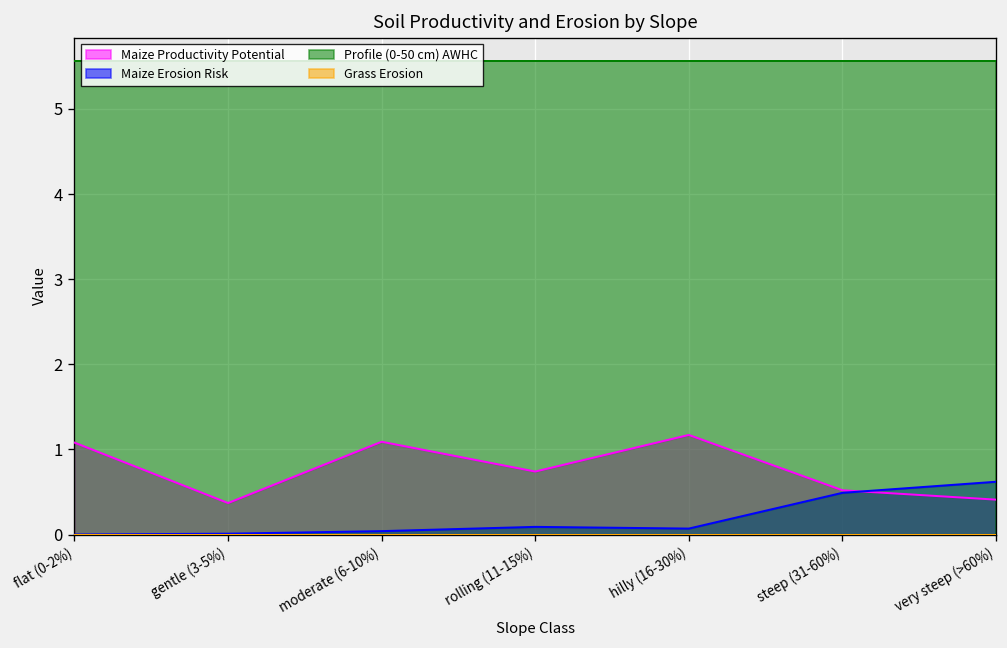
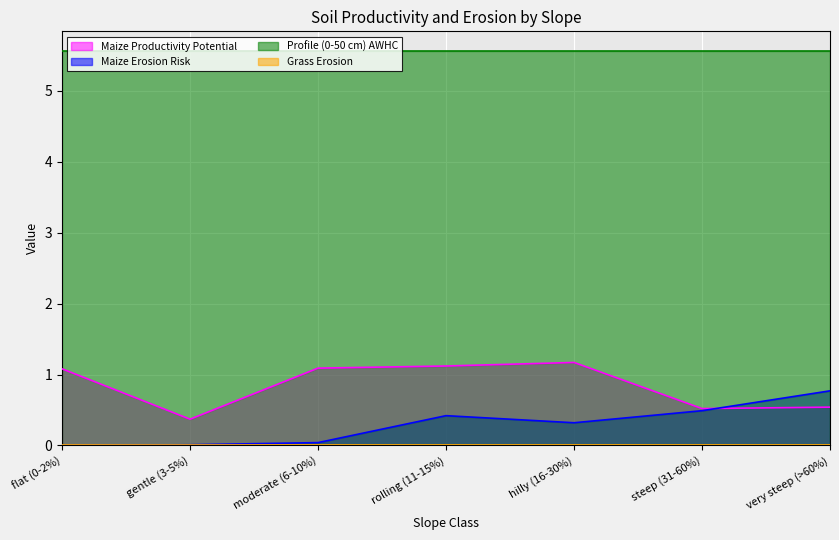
Maize Productivity Potential, rolling (11-15%): 0.7 -> 1.1
Maize Erosion Risk, rolling (11-15%): 0.1 -> 0.4
Maize Erosion Risk, hilly (16-30%): 0.1 -> 0.3
Maize Productivity Potential, very steep (>60%): 0.4 -> 0.5
Maize Erosion Risk, very steep (>60%): 0.6 -> 0.8
